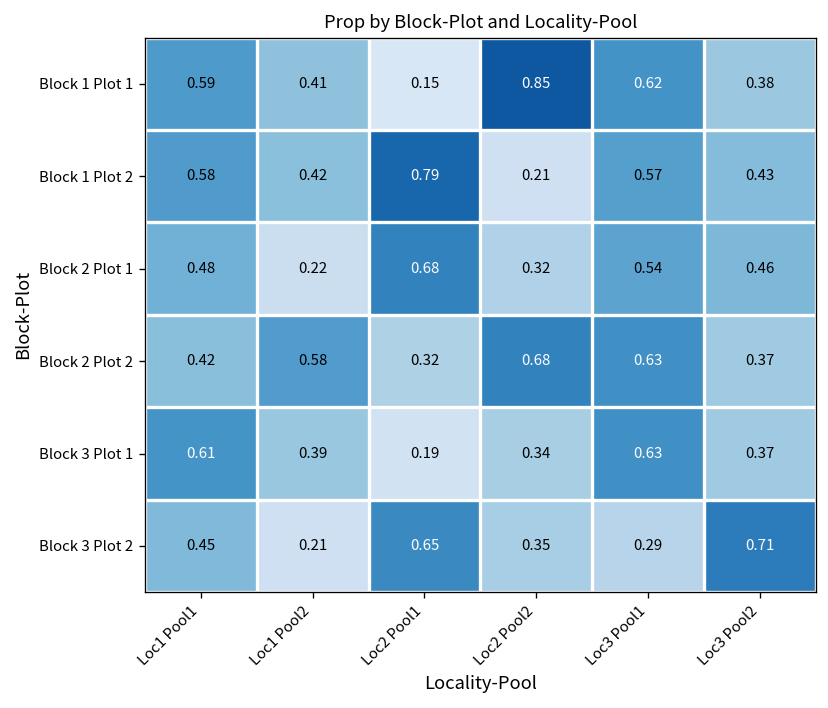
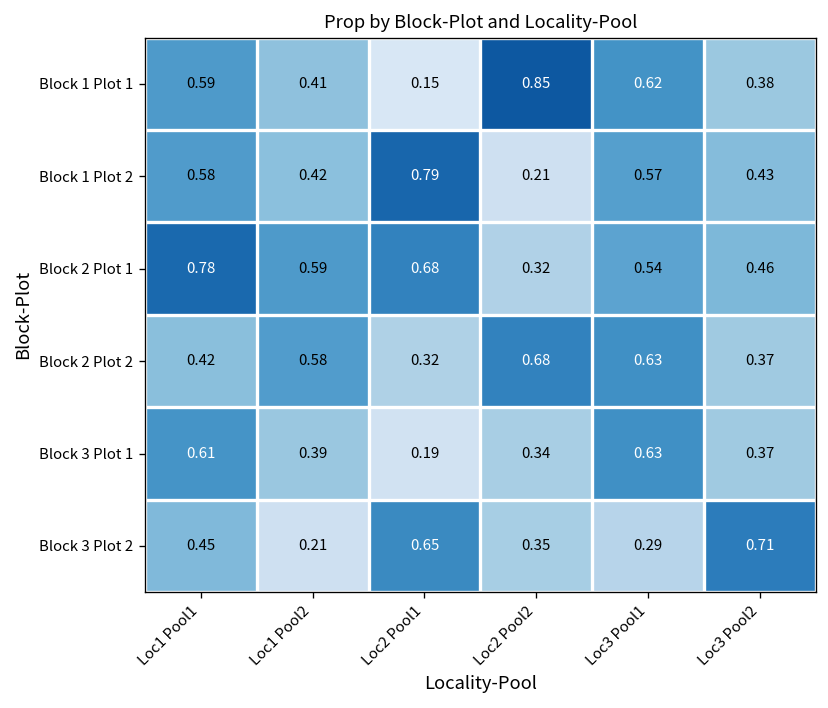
Block 2 Plot 1, Loc1 Pool1: 0.48 -> 0.78
Block 2 Plot 1, Loc1 Pool2: 0.22 -> 0.59
